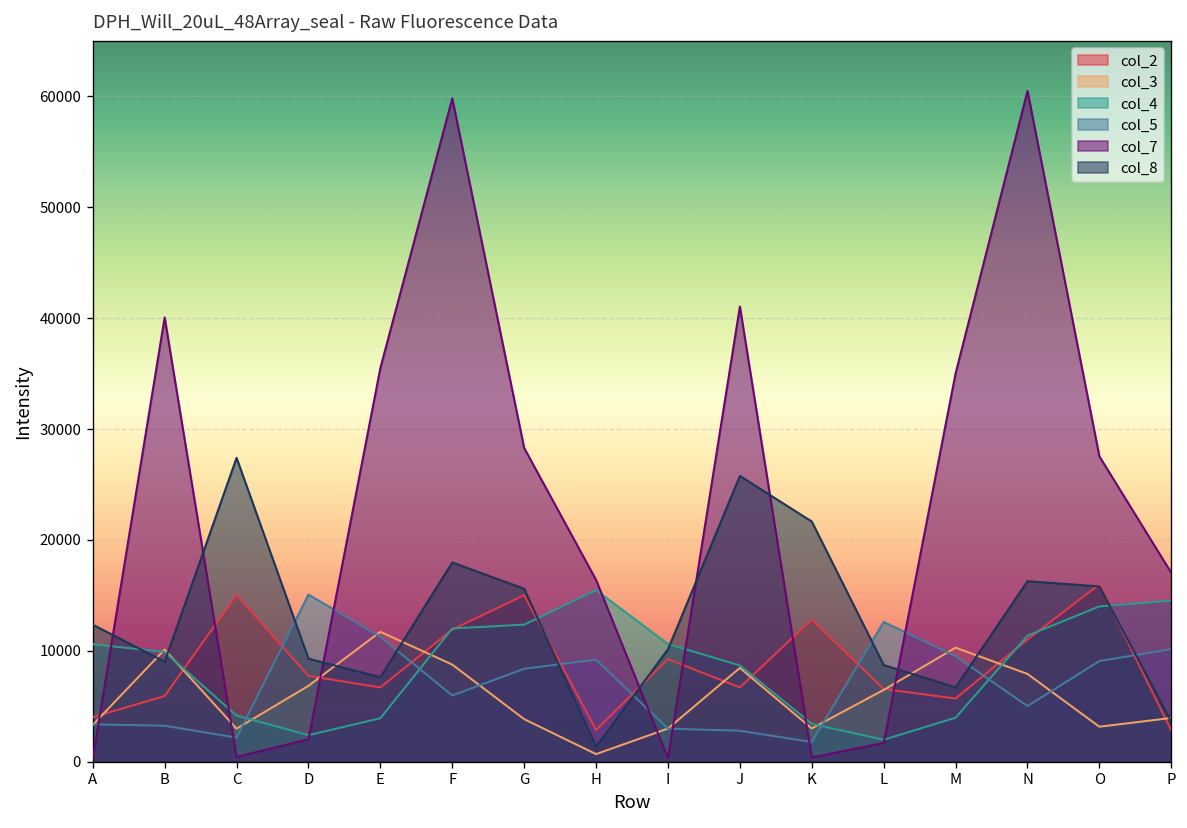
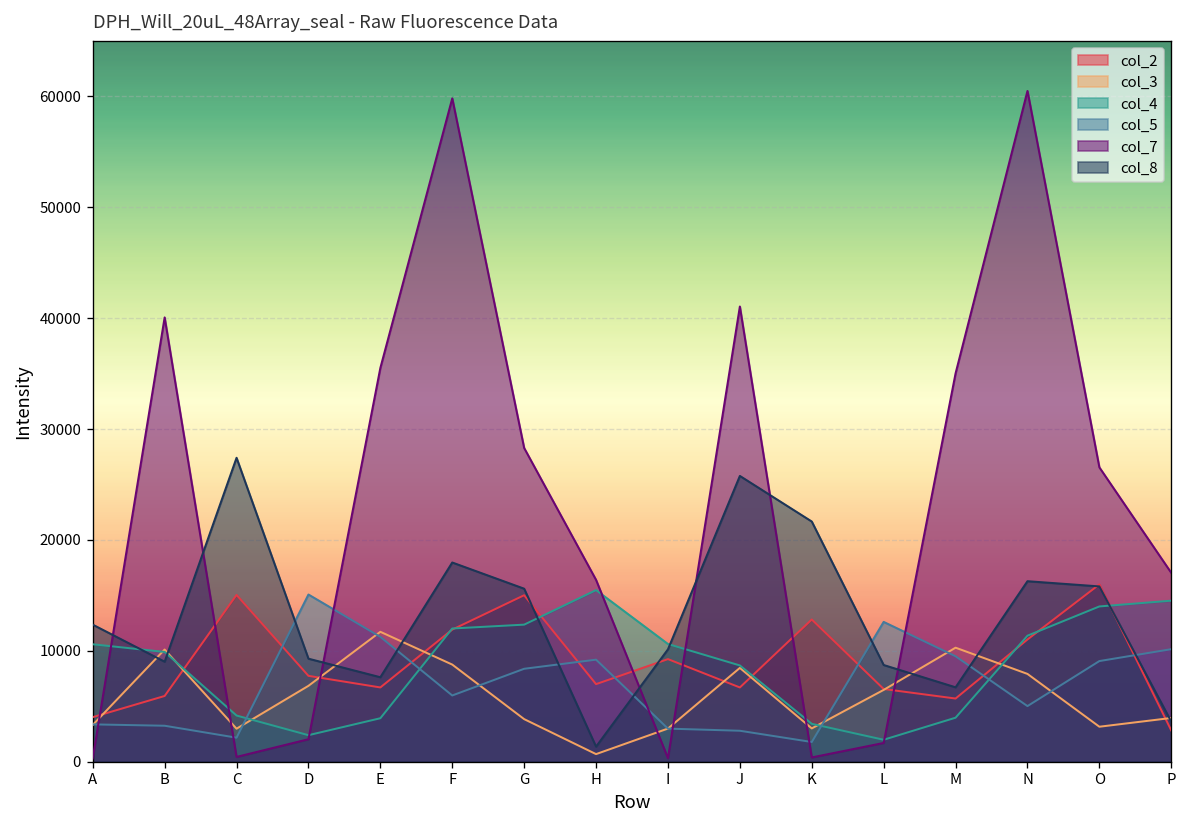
col_2, H: 3000 -> 7000
col_7, O: 28000 -> 27000
